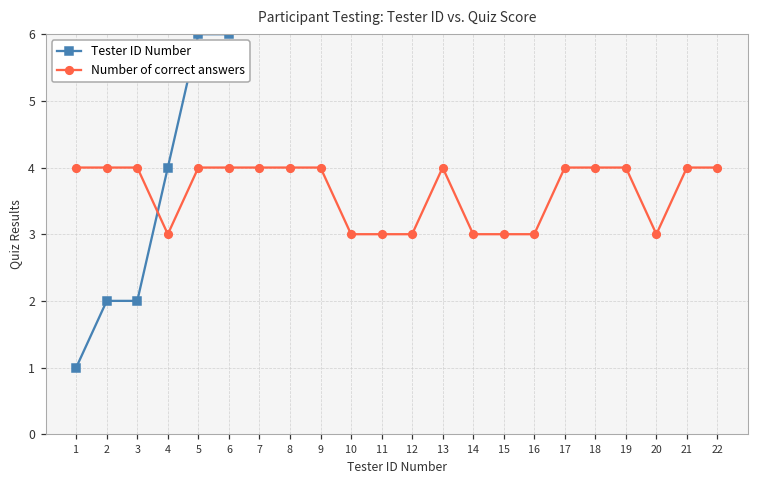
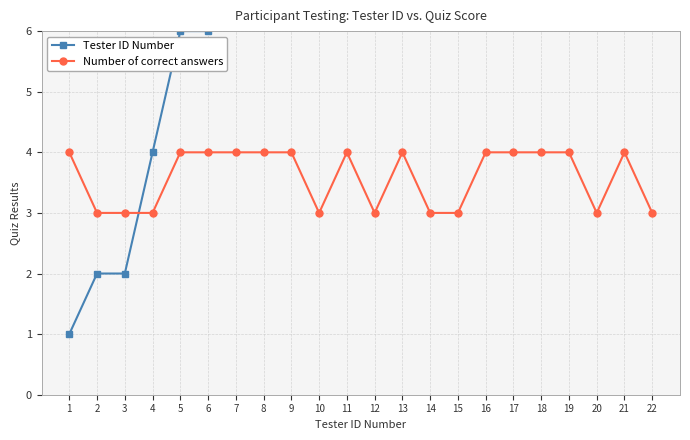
Number of correct answers, 2: 4 -> 3
Number of correct answers, 3: 4 -> 3
Number of correct answers, 11: 3 -> 4
Number of correct answers, 16: 3 -> 4
Number of correct answers, 22: 4 -> 3
